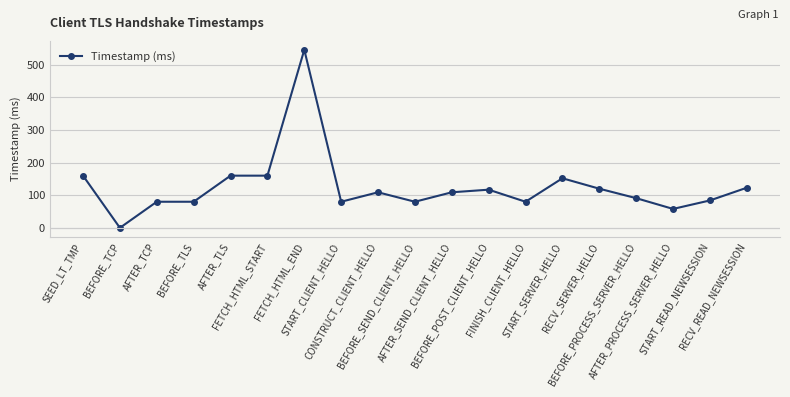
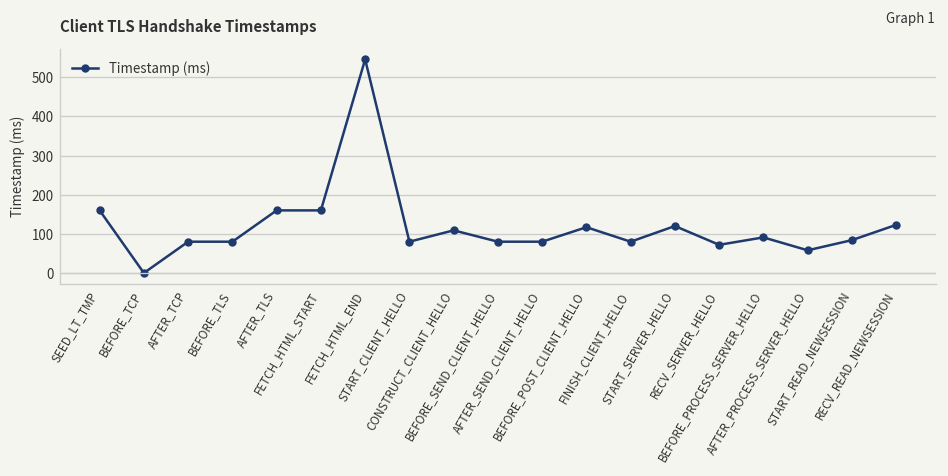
AFTER_SEND_CLIENT_HELLO: 110 -> 80
START_SERVER_HELLO: 150 -> 120
RECV_SERVER_HELLO: 120 -> 70
